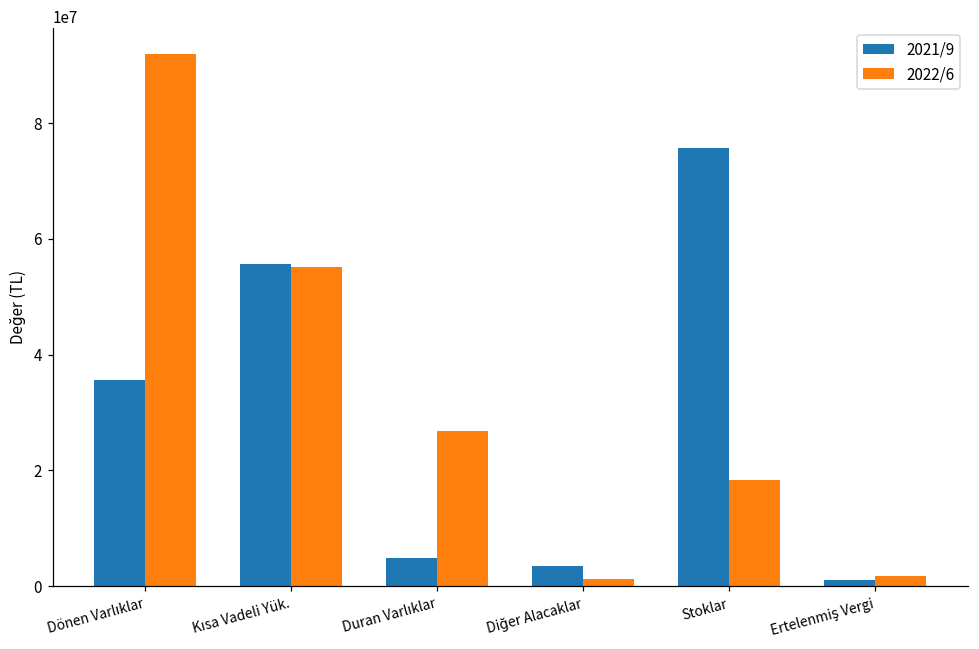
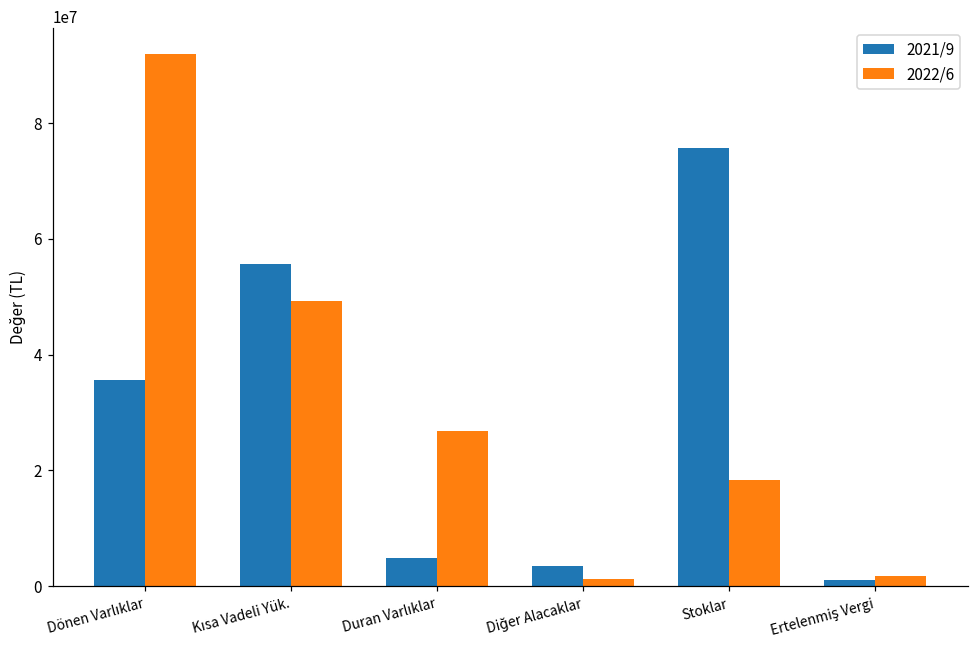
2022/6, Kısa Vadeli Yük.: 55000000 -> 49000000
